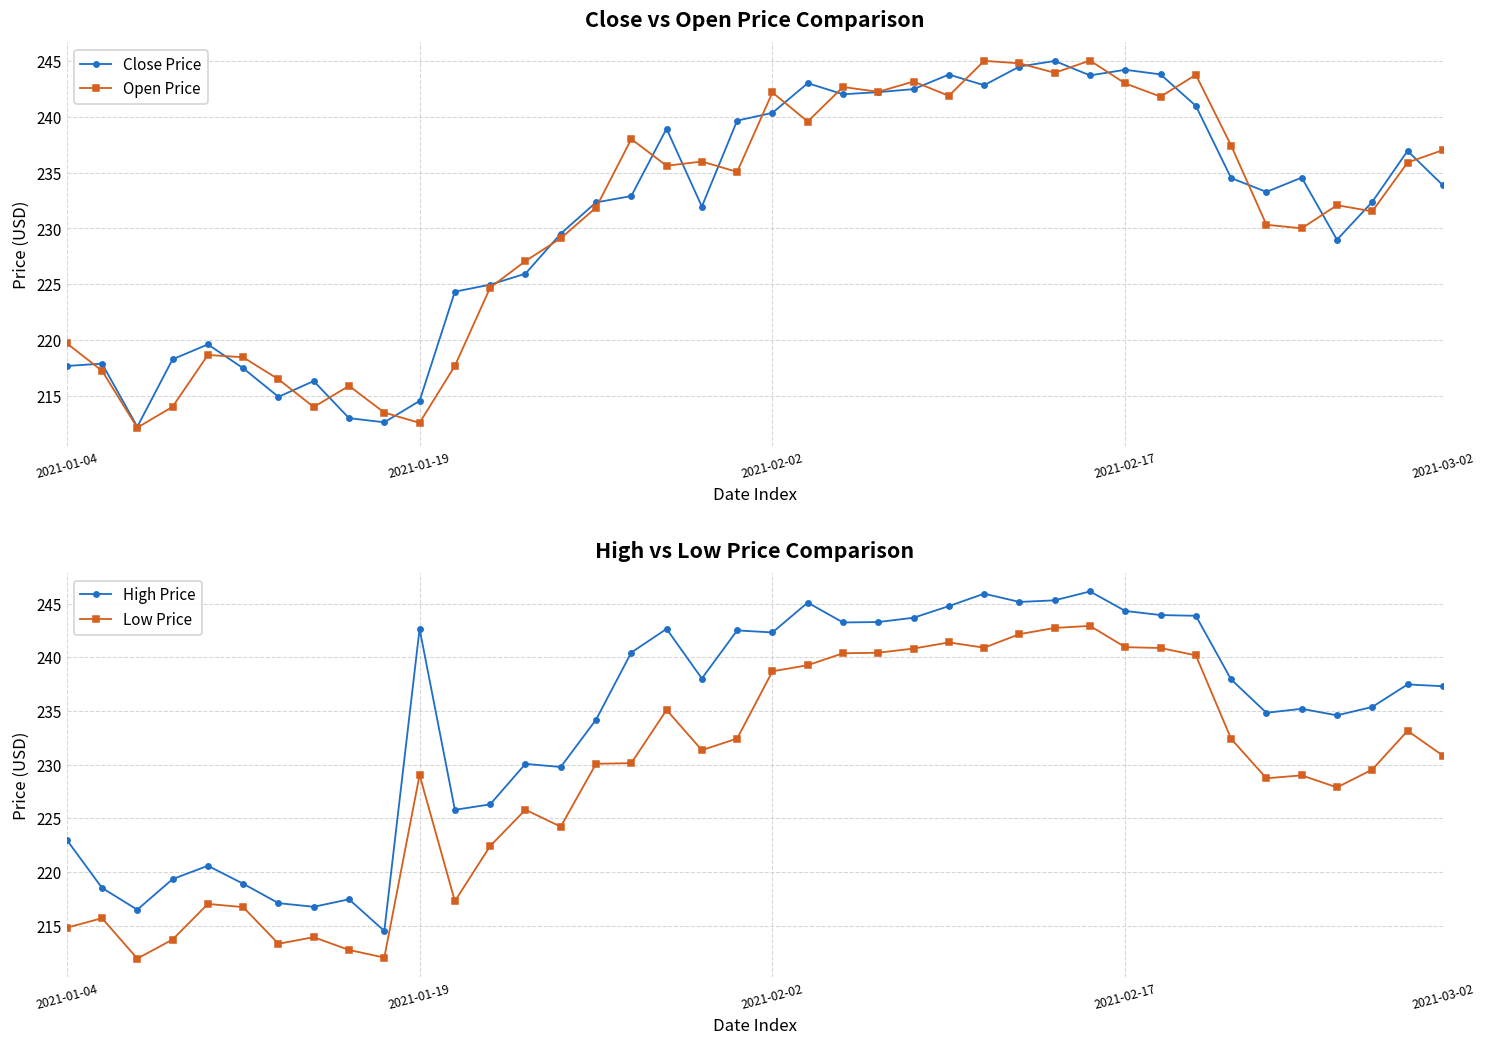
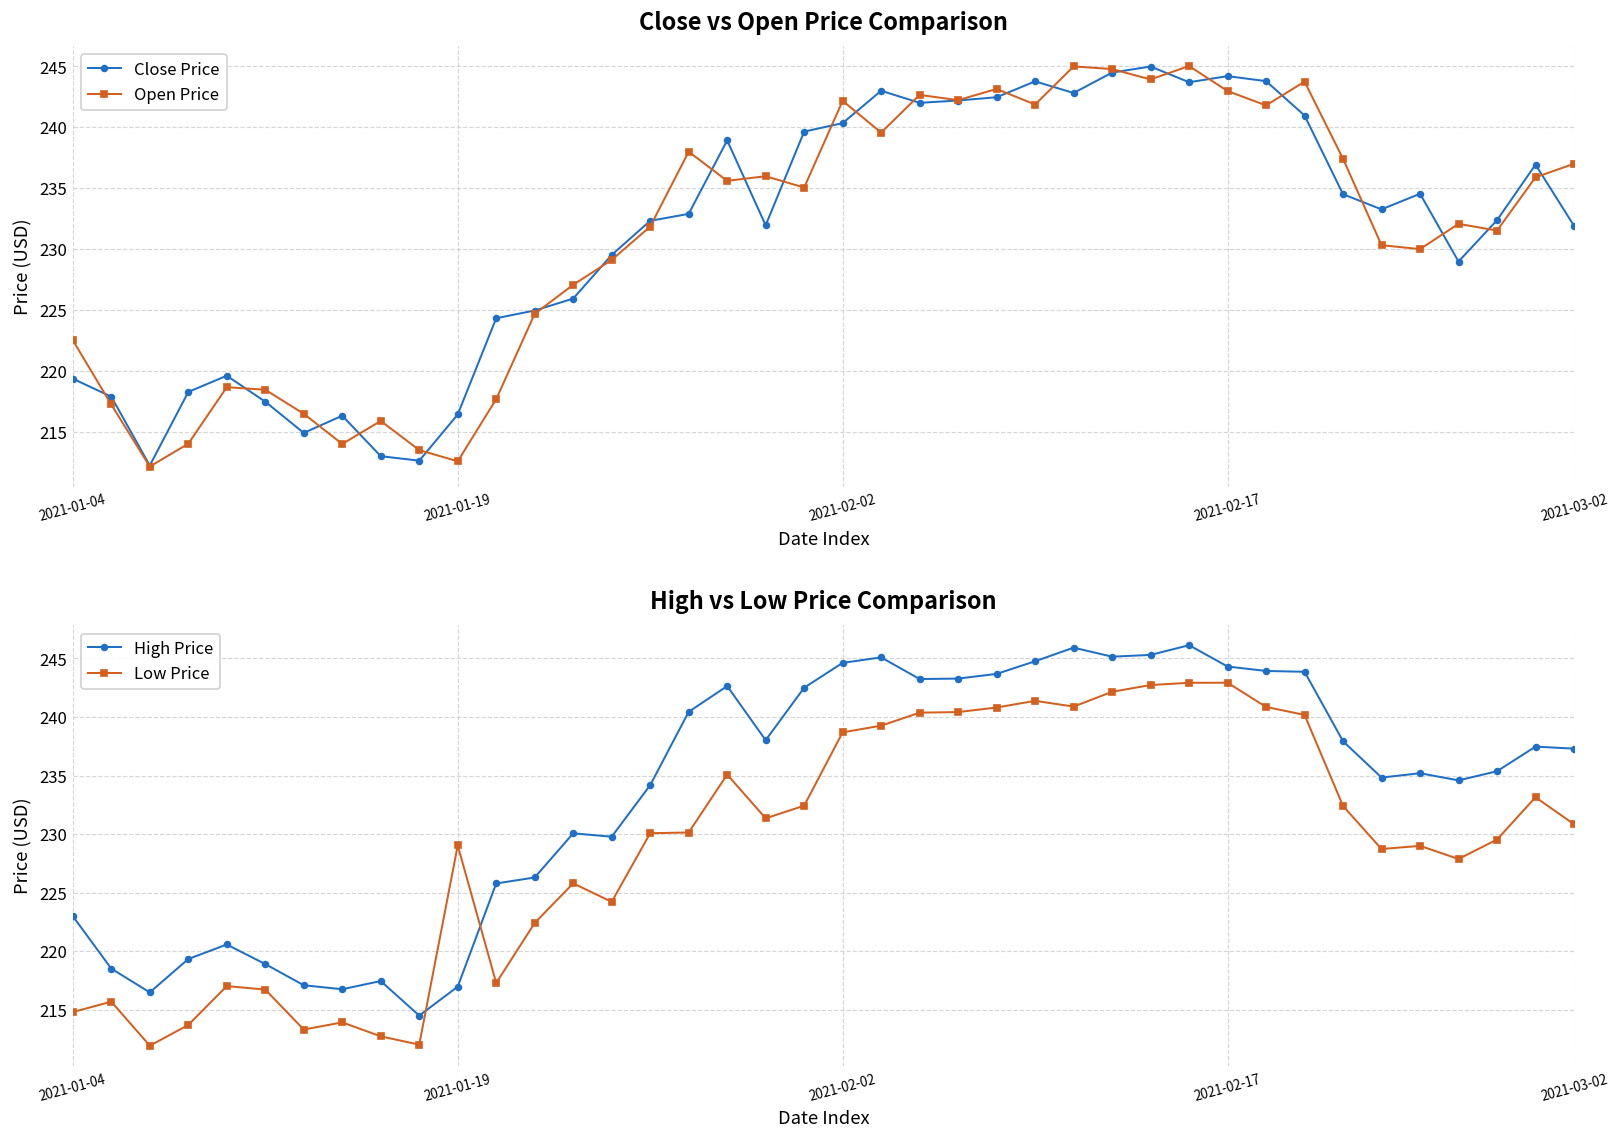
Close vs Open Price Comparison, Close Price, 2021-01-04: 217.7 -> 219.4
Close vs Open Price Comparison, Open Price, 2021-01-04: 219.7 -> 222.5
Close vs Open Price Comparison, Close Price, 2021-01-19: 214.6 -> 216.4
Close vs Open Price Comparison, Close Price, 2021-03-02: 233.9 -> 231.9
High vs Low Price Comparison, High Price, 2021-01-19: 243 -> 217
High vs Low Price Comparison, High Price, 2021-02-02: 242 -> 245
High vs Low Price Comparison, Low Price, 2021-02-17: 241 -> 243
